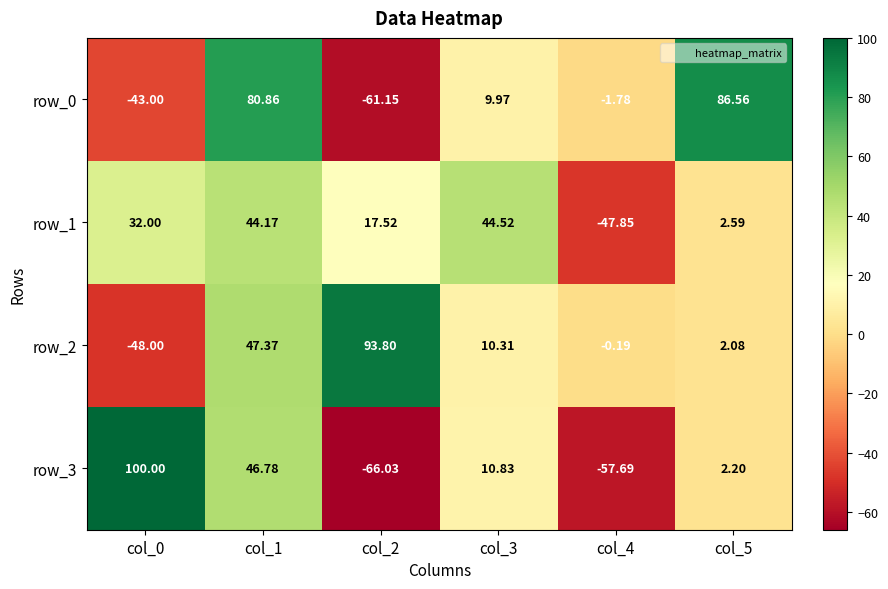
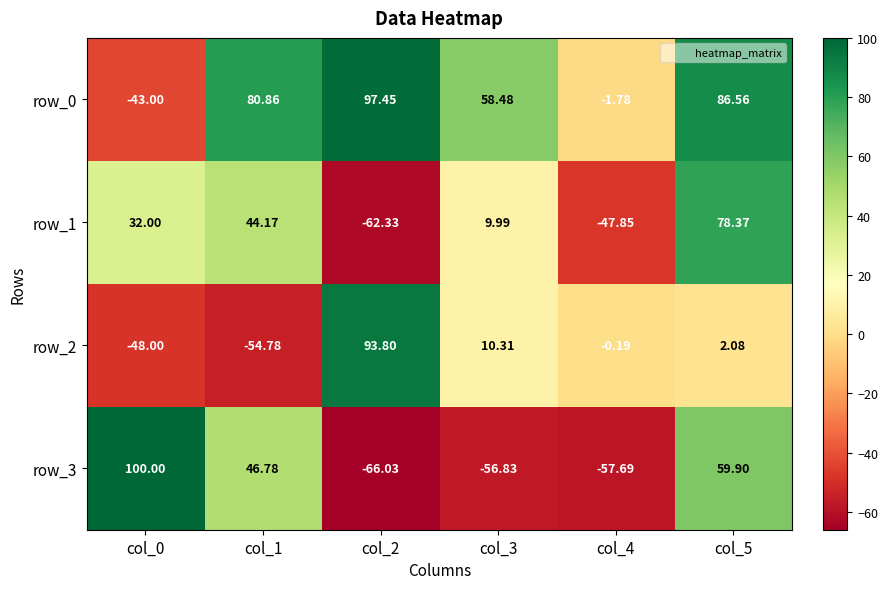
row_0, col_2: -61.15 -> 97.45
row_0, col_3: 9.97 -> 58.48
row_1, col_2: 17.52 -> -62.33
row_1, col_3: 44.52 -> 9.99
row_1, col_5: 2.59 -> 78.37
row_2, col_1: 47.37 -> -54.78
row_3, col_3: 10.83 -> -56.83
row_3, col_5: 2.20 -> 59.90
